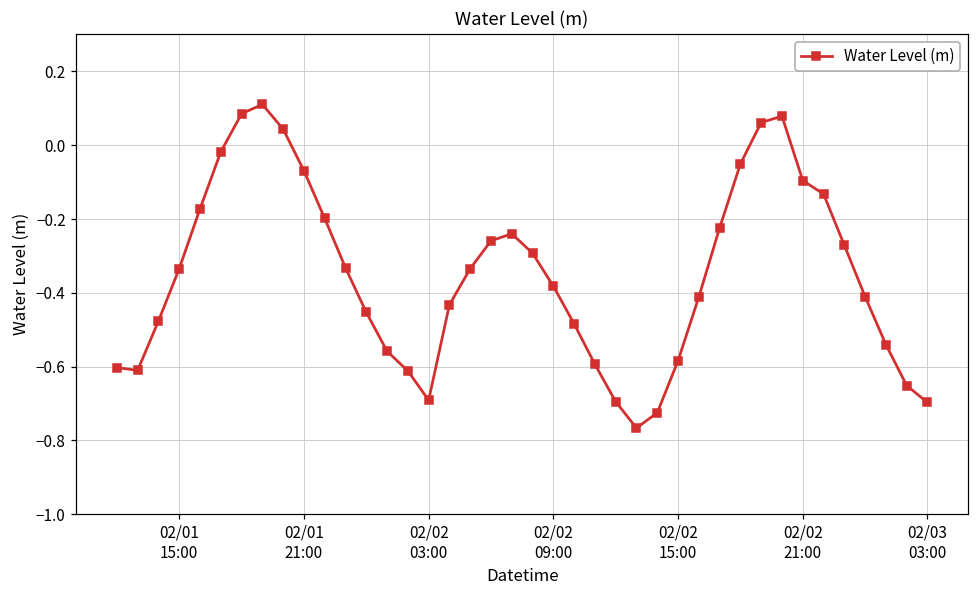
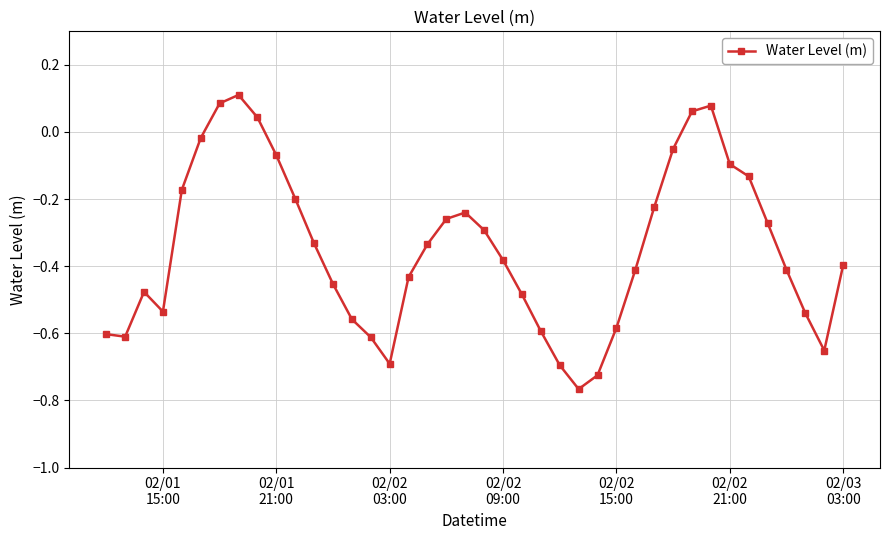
02/01 15:00: -0.33 -> -0.54
02/03 03:00: -0.70 -> -0.40
